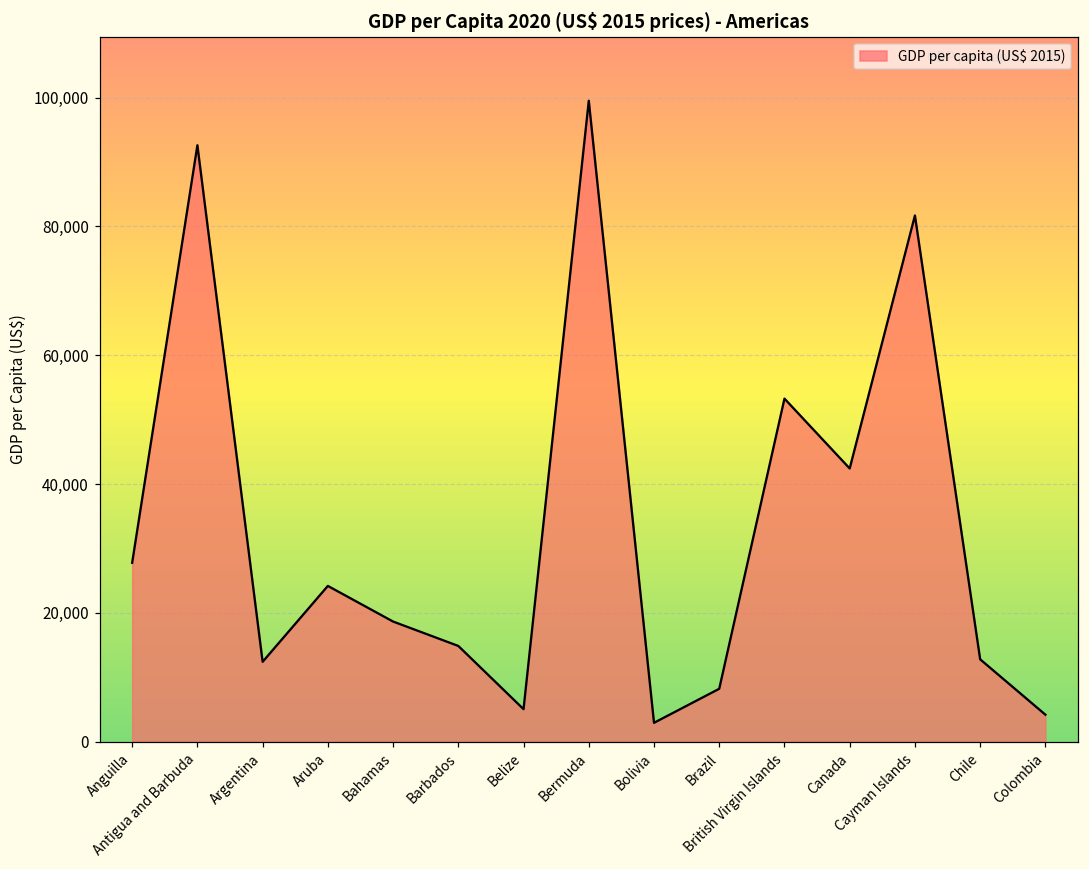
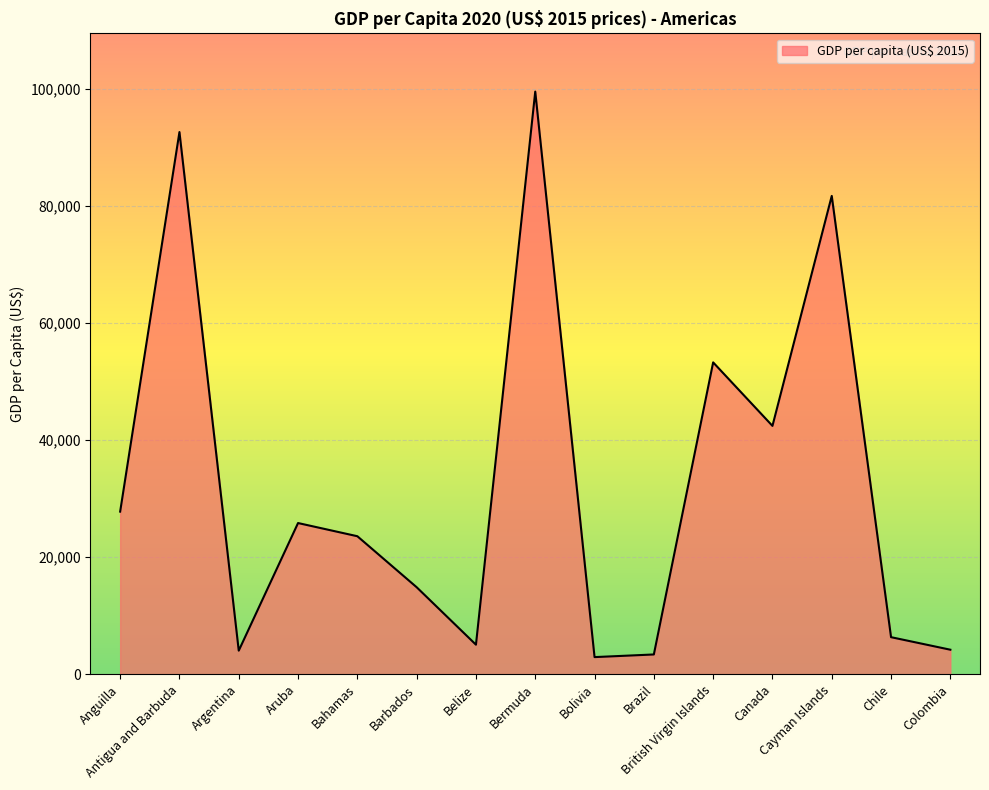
Argentina: 12,000 -> 4,000
Aruba: 24,000 -> 26,000
Bahamas: 19,000 -> 24,000
Brazil: 8,000 -> 3,000
Chile: 13,000 -> 6,000
